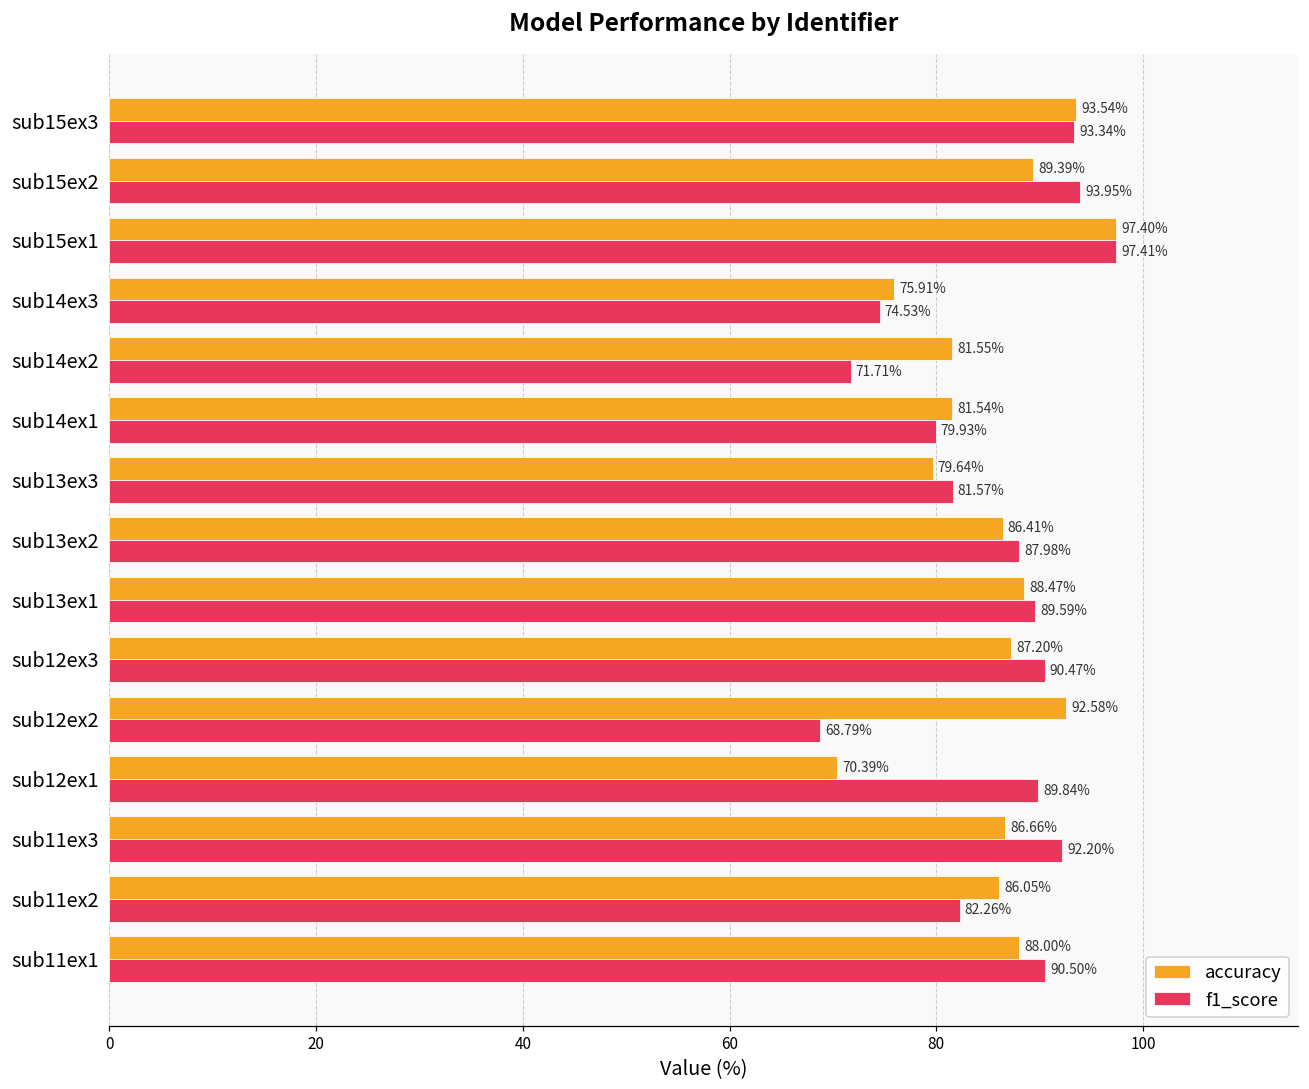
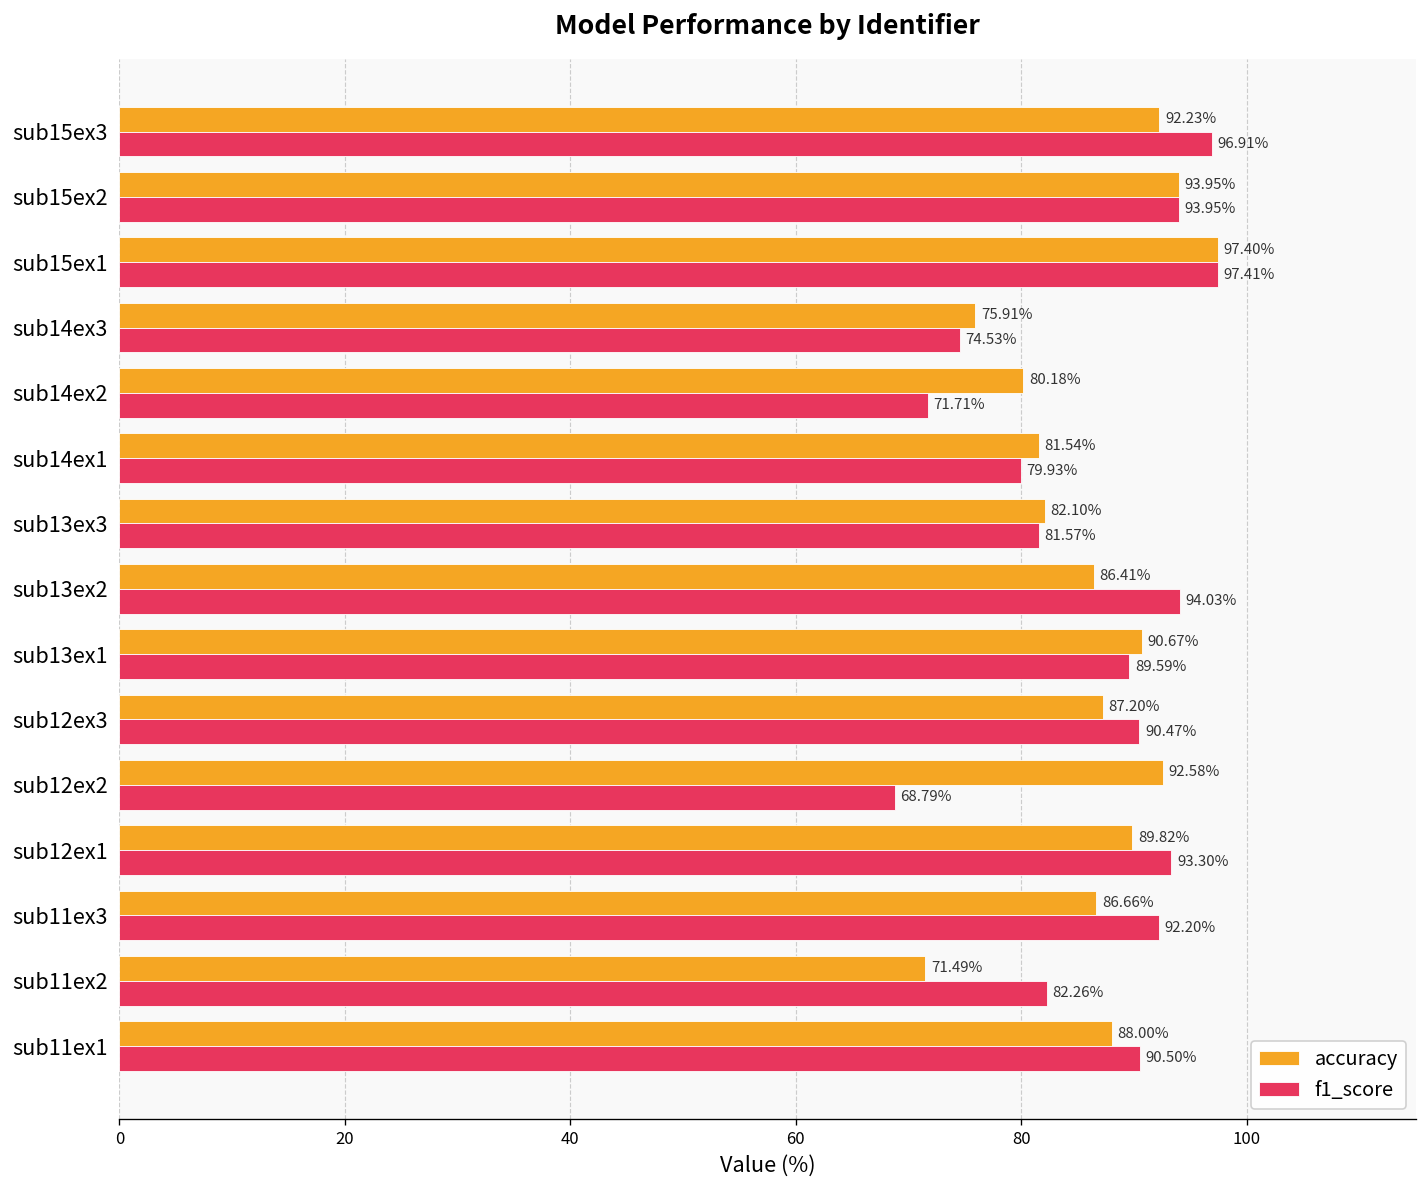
accuracy, sub15ex3: 93.54% -> 92.23%
f1_score, sub15ex3: 93.34% -> 96.91%
accuracy, sub15ex2: 89.39% -> 93.95%
accuracy, sub14ex2: 81.55% -> 80.18%
accuracy, sub13ex3: 79.64% -> 82.10%
f1_score, sub13ex2: 87.98% -> 94.03%
accuracy, sub13ex1: 88.47% -> 90.67%
accuracy, sub12ex1: 70.39% -> 89.82%
f1_score, sub12ex1: 89.84% -> 93.30%
accuracy, sub11ex2: 86.05% -> 71.49%
